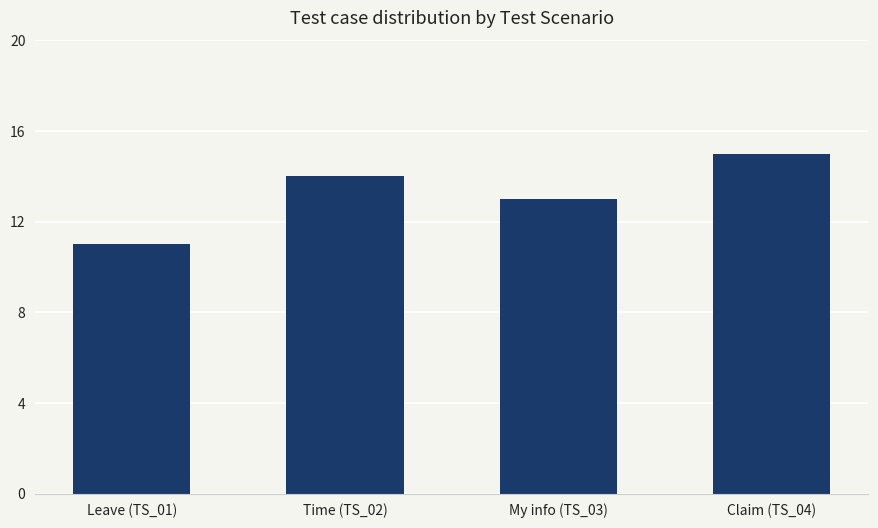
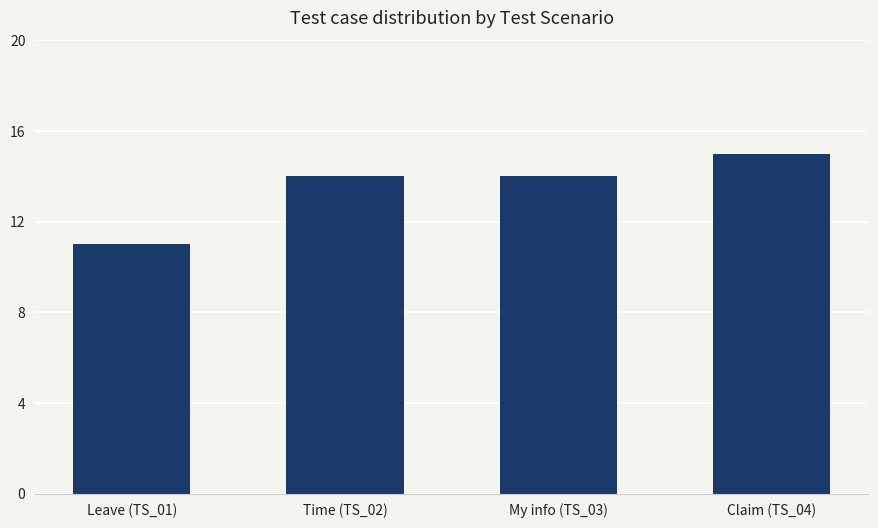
My info (TS_03): 13 -> 14
